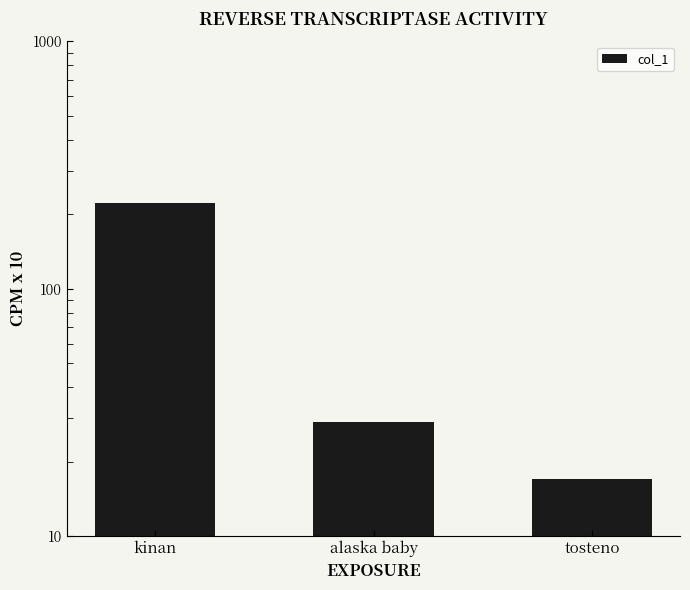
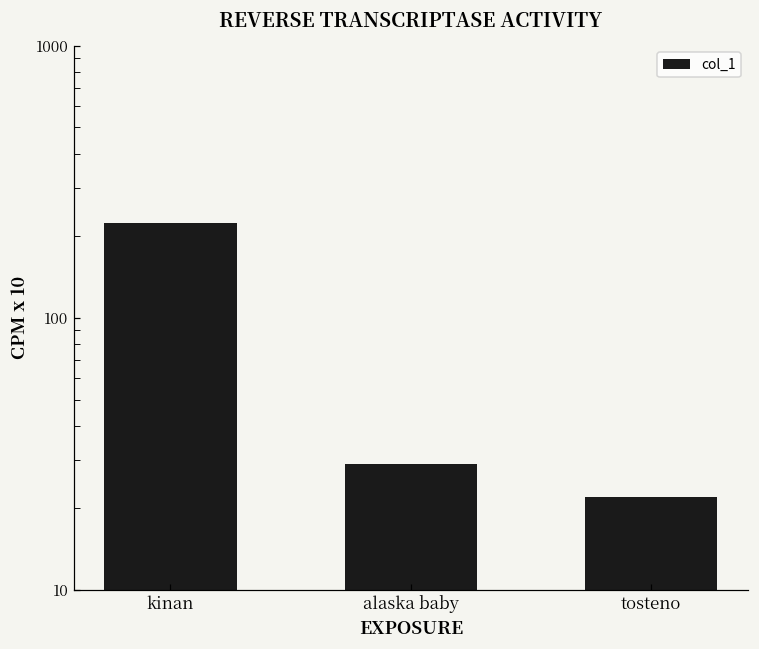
tosteno: 17 -> 22
